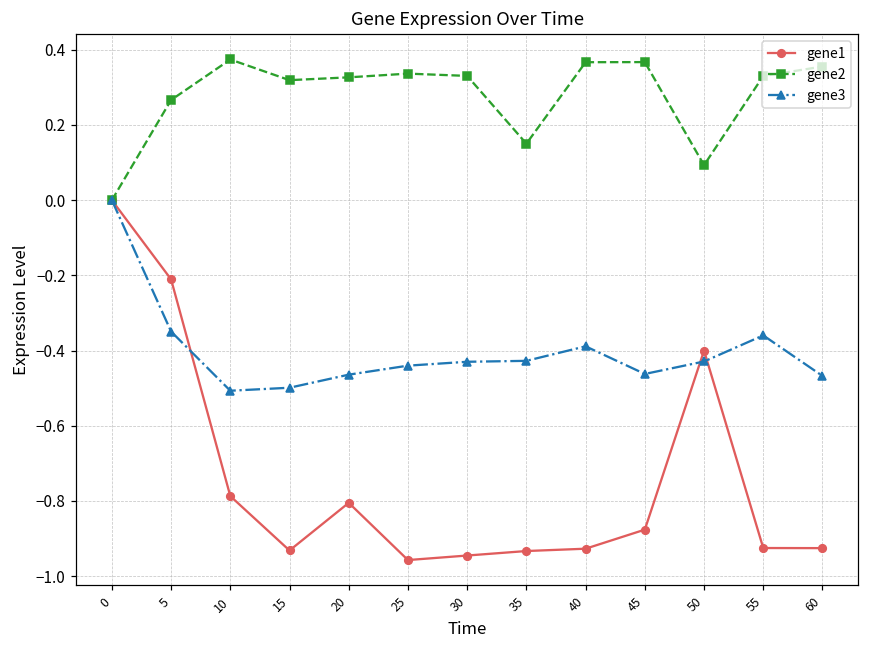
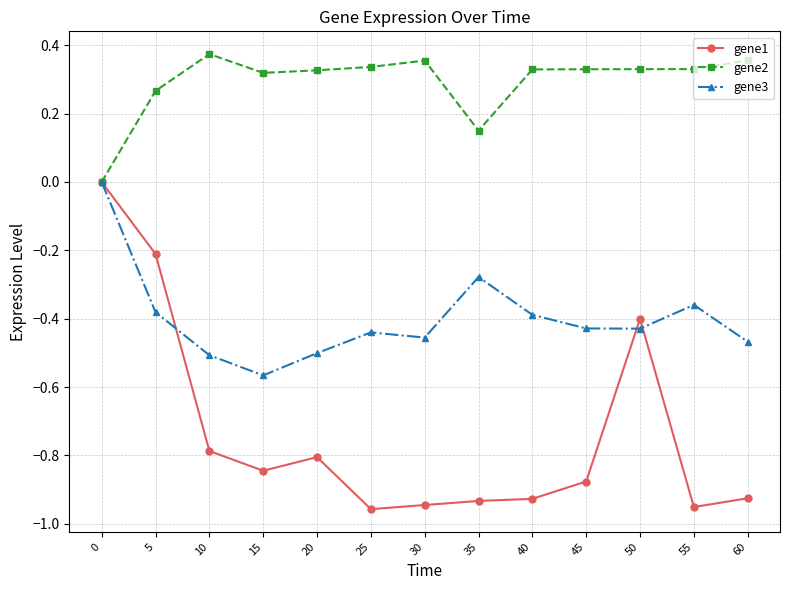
gene3, 5: -0.35 -> -0.38
gene1, 15: -0.93 -> -0.84
gene3, 15: -0.50 -> -0.57
gene3, 20: -0.46 -> -0.50
gene2, 30: 0.33 -> 0.36
gene3, 30: -0.43 -> -0.46
gene3, 35: -0.43 -> -0.28
gene2, 40: 0.37 -> 0.33
gene2, 45: 0.37 -> 0.33
gene3, 45: -0.46 -> -0.43
gene2, 50: 0.09 -> 0.33
gene1, 55: -0.93 -> -0.95
